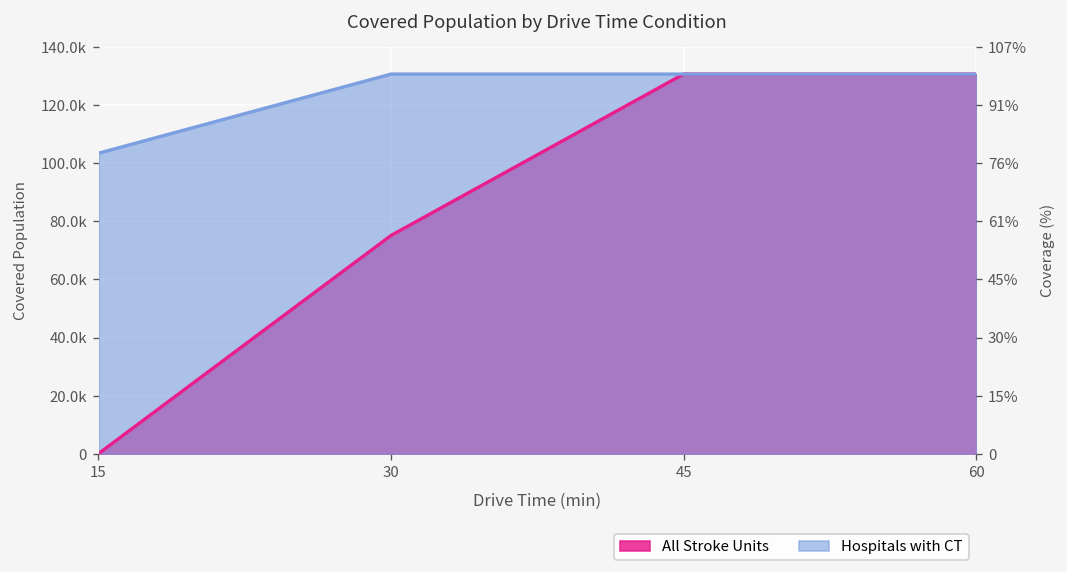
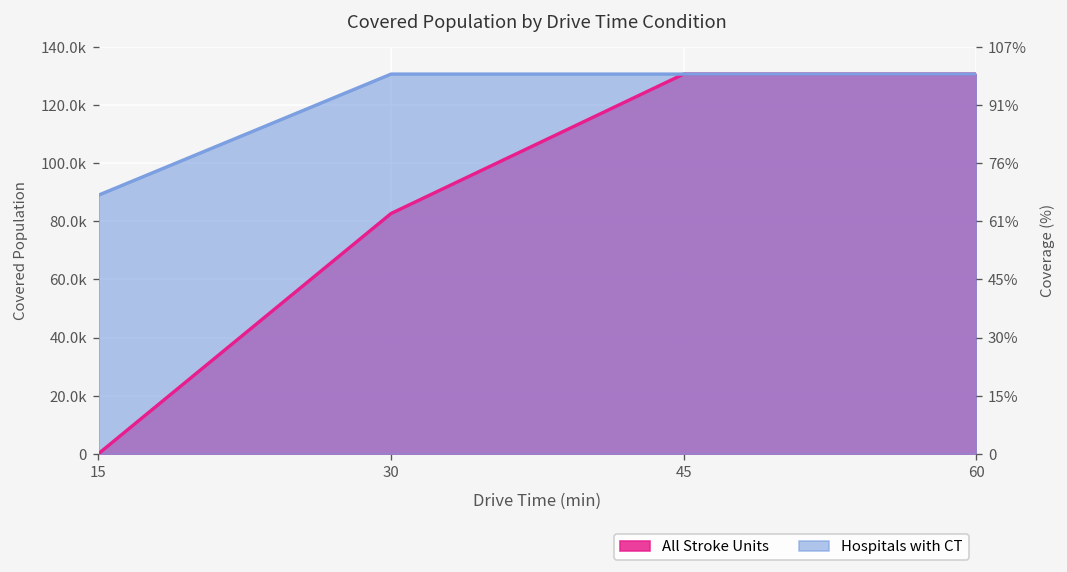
Hospitals with CT, 15: 103000 -> 89000
All Stroke Units, 30: 75000 -> 83000
